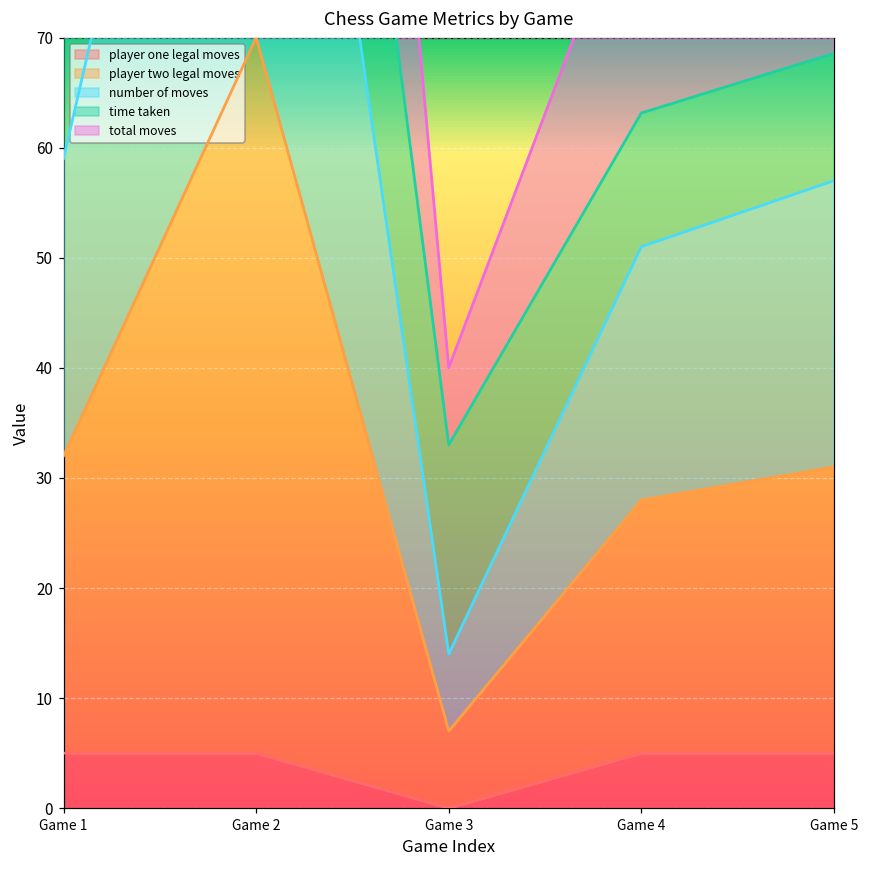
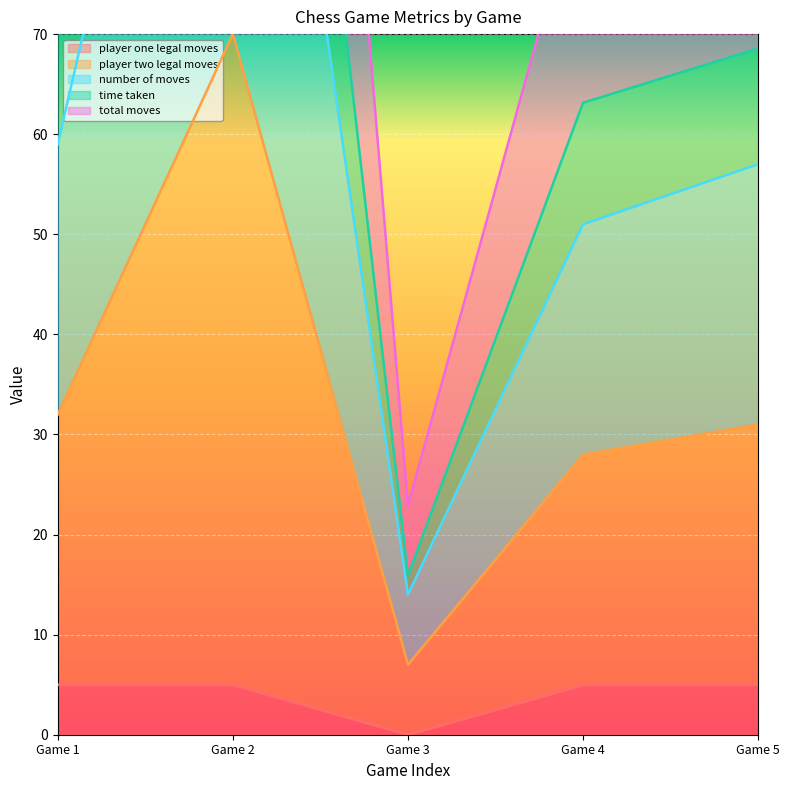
time taken, Game 3: 19.0 -> 1.9
